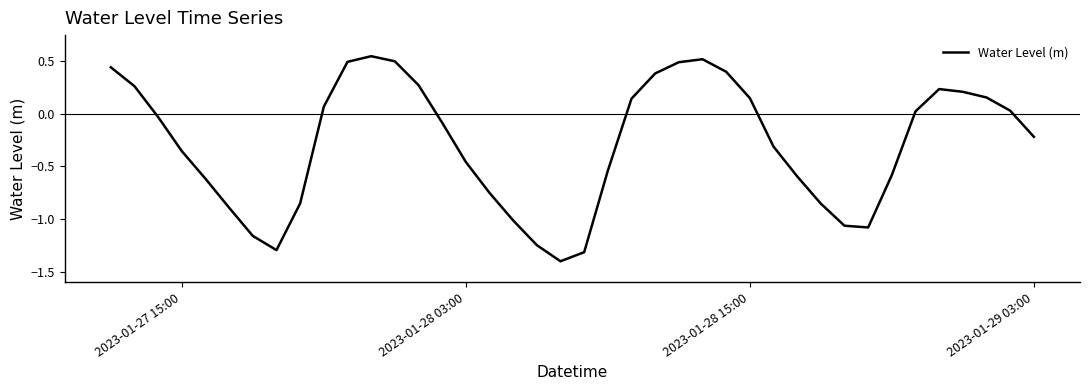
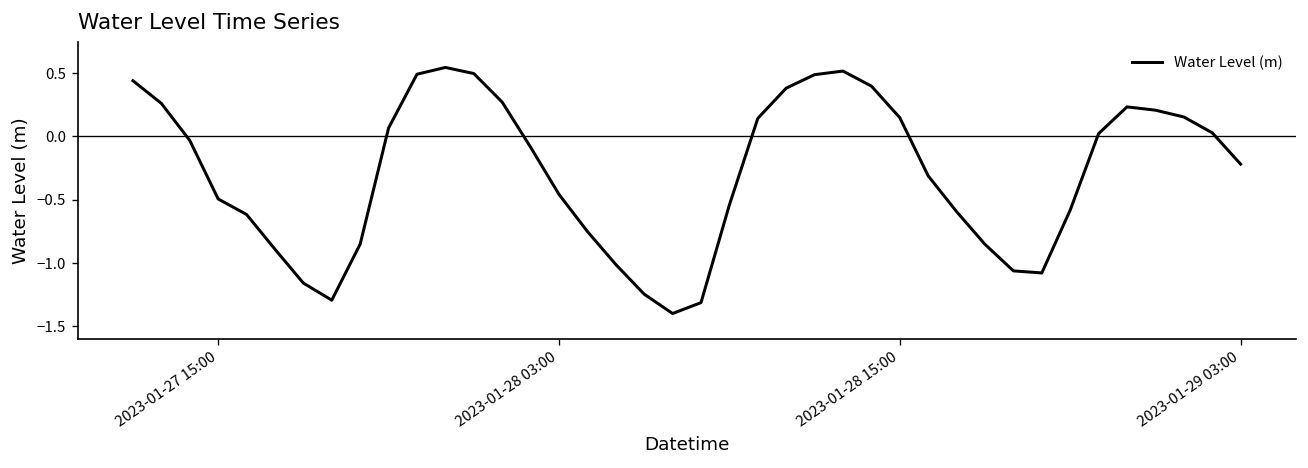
2023-01-27 15:00: -0.35 -> -0.49
